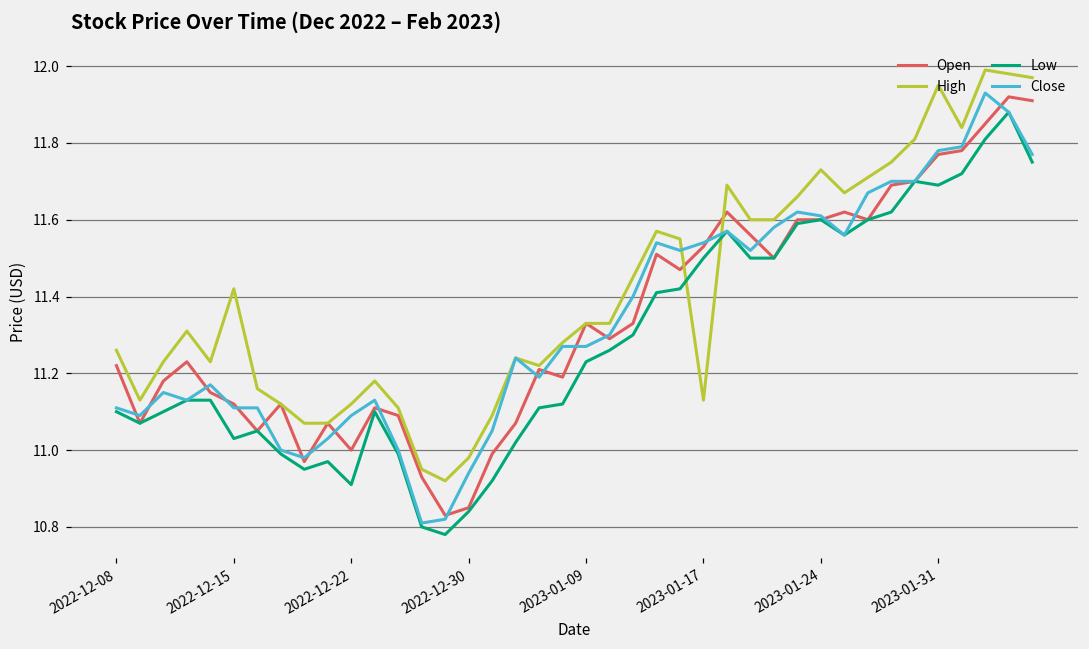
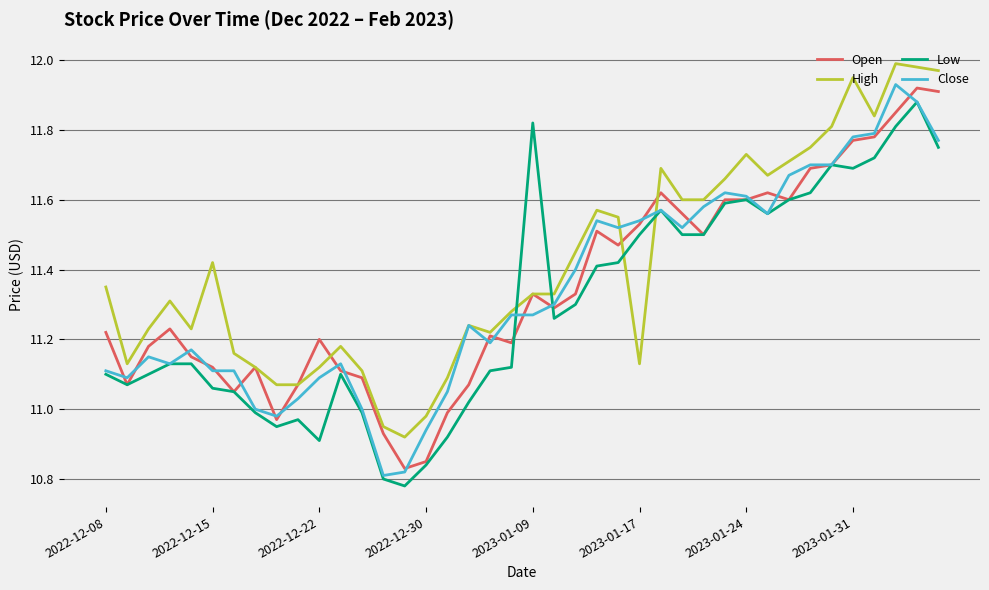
High, 2022-12-08: 11.26 -> 11.35
Low, 2022-12-15: 11.03 -> 11.06
Open, 2022-12-22: 11.0 -> 11.2
Low, 2023-01-09: 11.23 -> 11.82
